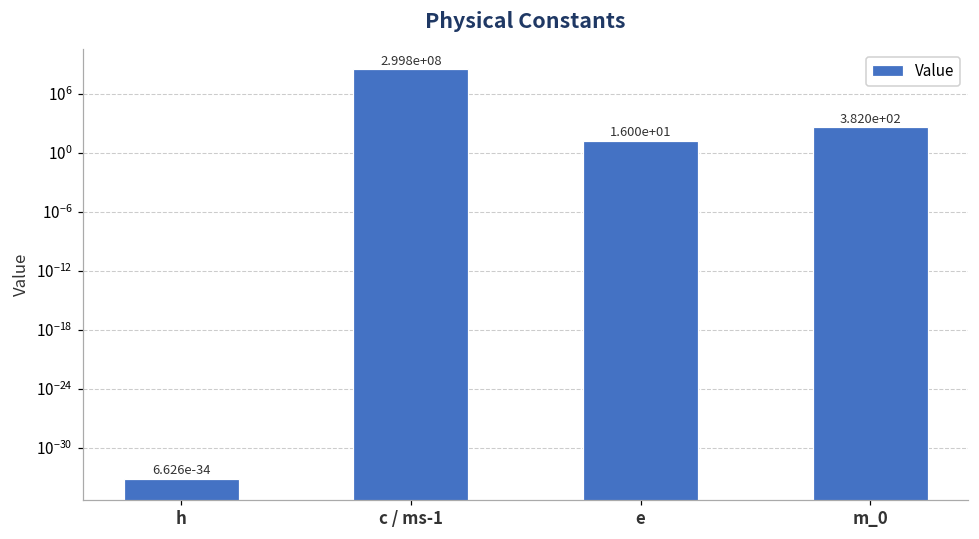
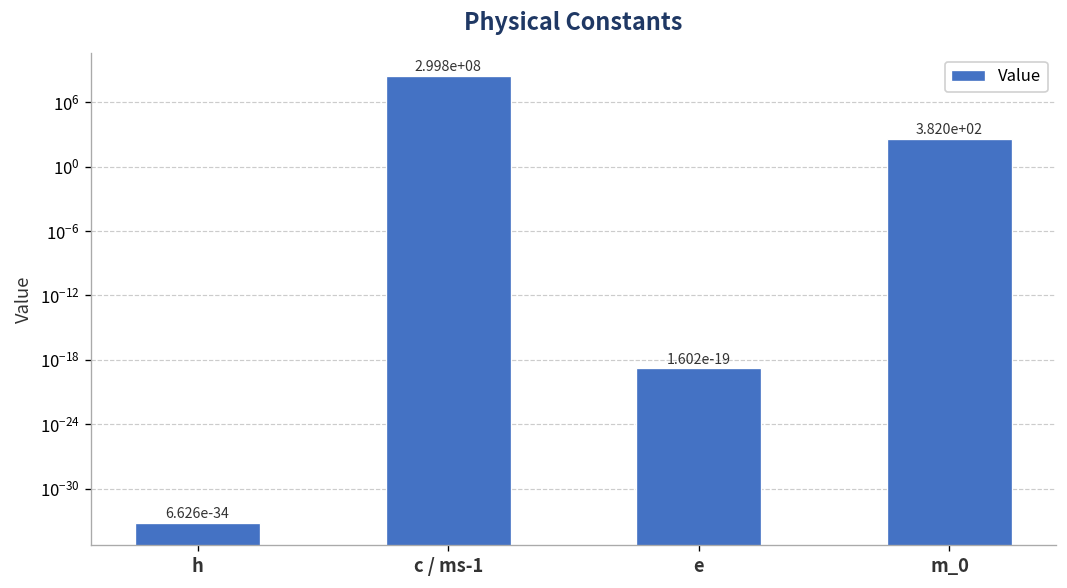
e: 1.600e+01 -> 1.602e-19
